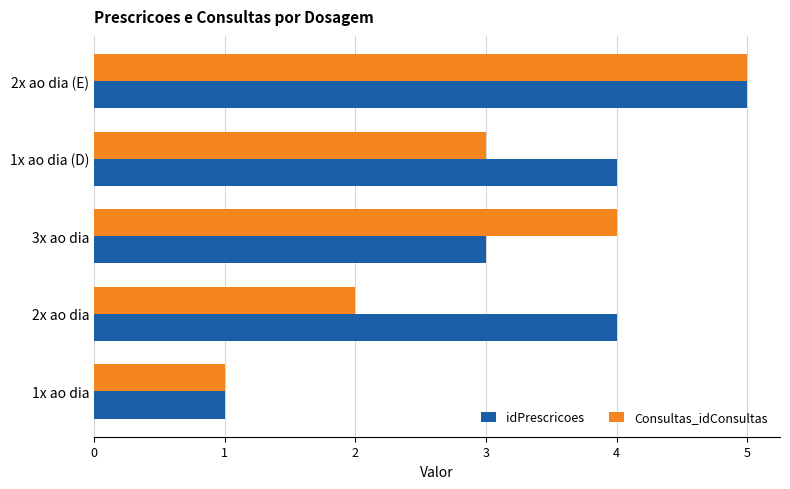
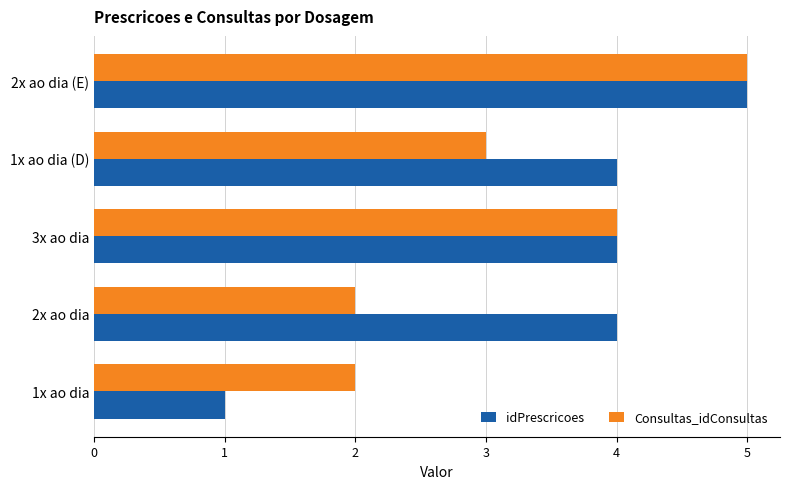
idPrescricoes, 3x ao dia: 3 -> 4
Consultas_idConsultas, 1x ao dia: 1 -> 2
